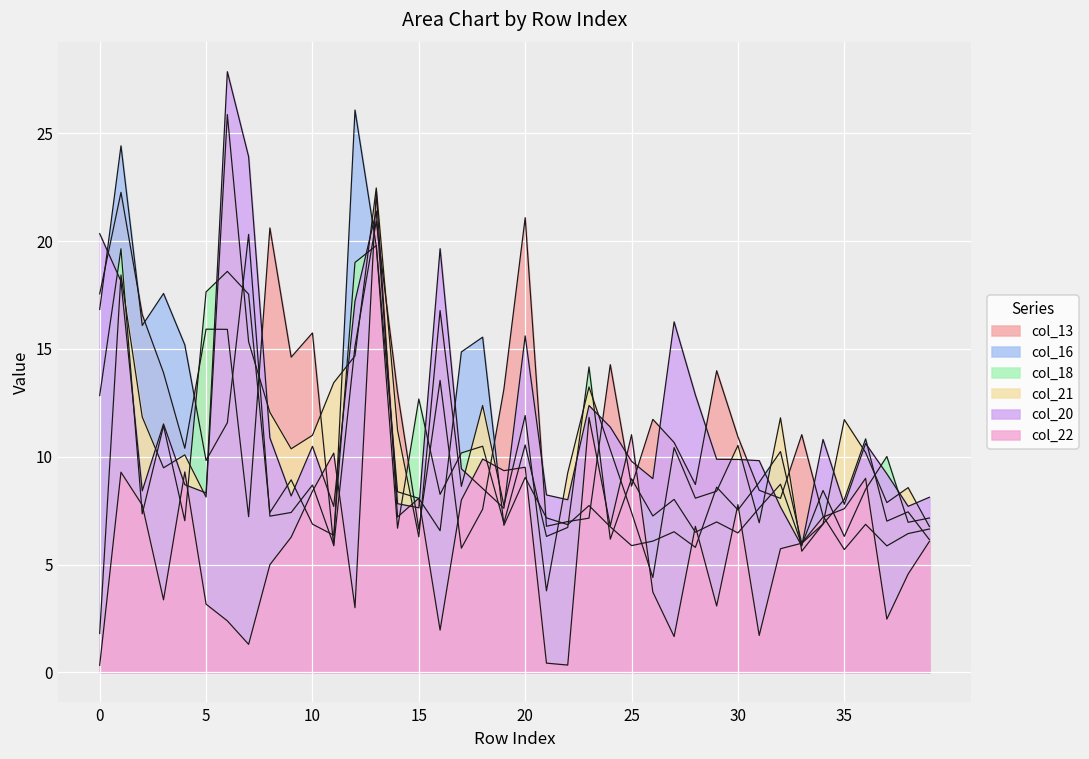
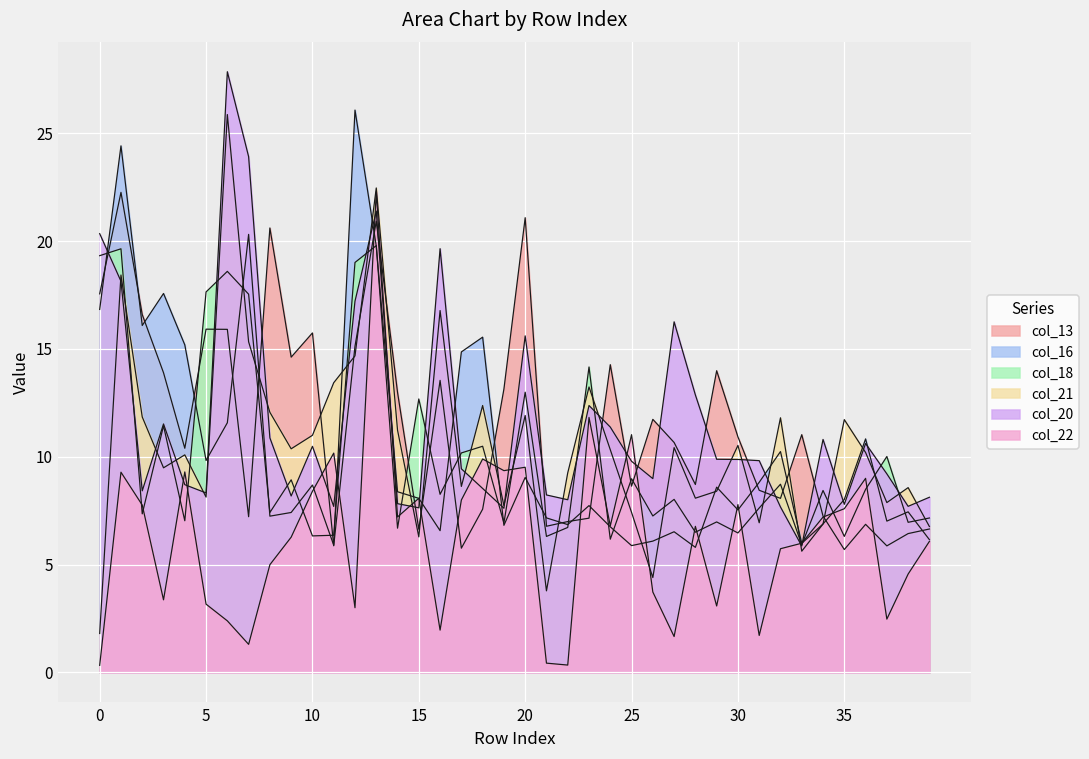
col_18, 0: 12.8 -> 19.3
col_18, 10: 6.9 -> 6.3
col_18, 20: 10.5 -> 13.0
